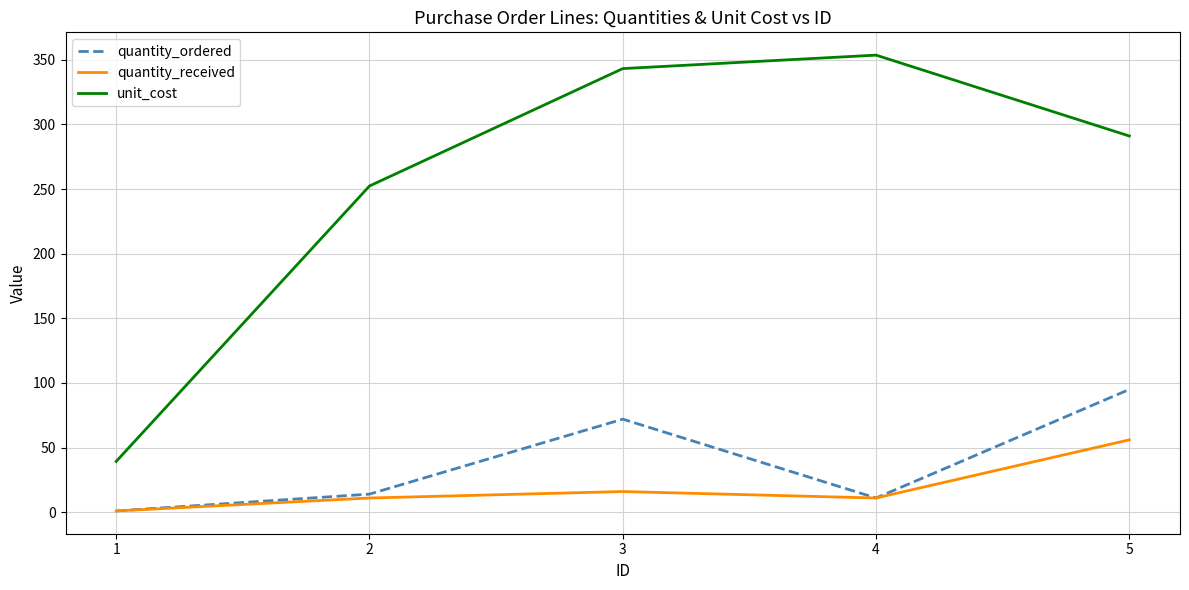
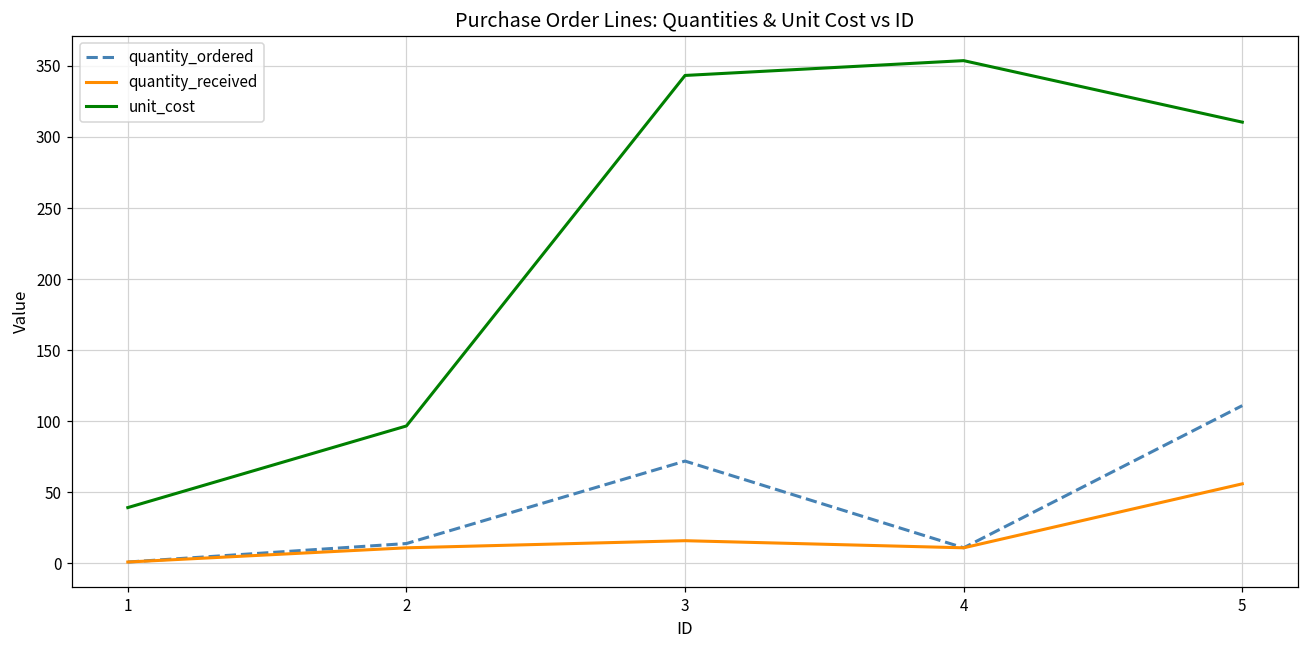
unit_cost, 2: 252 -> 97
quantity_ordered, 5: 95 -> 111
unit_cost, 5: 291 -> 310
